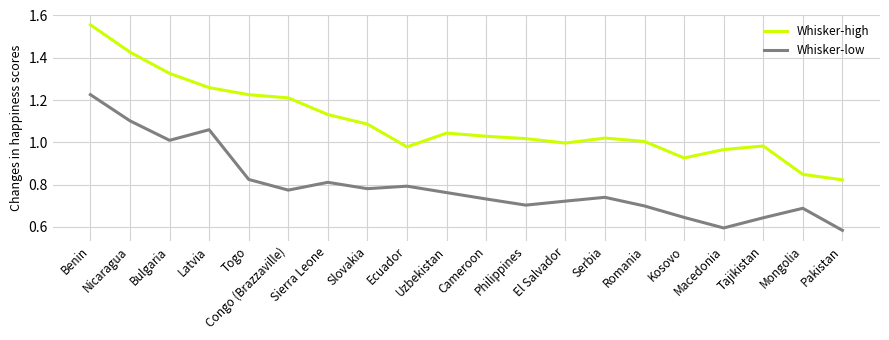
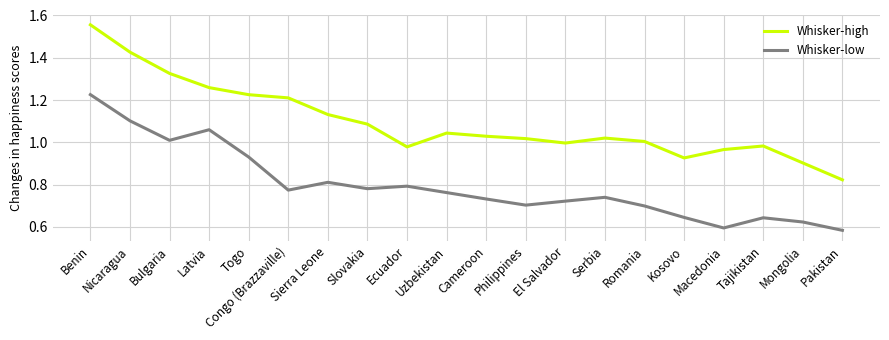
Whisker-low, Togo: 0.82 -> 0.93
Whisker-high, Mongolia: 0.85 -> 0.90
Whisker-low, Mongolia: 0.69 -> 0.62
